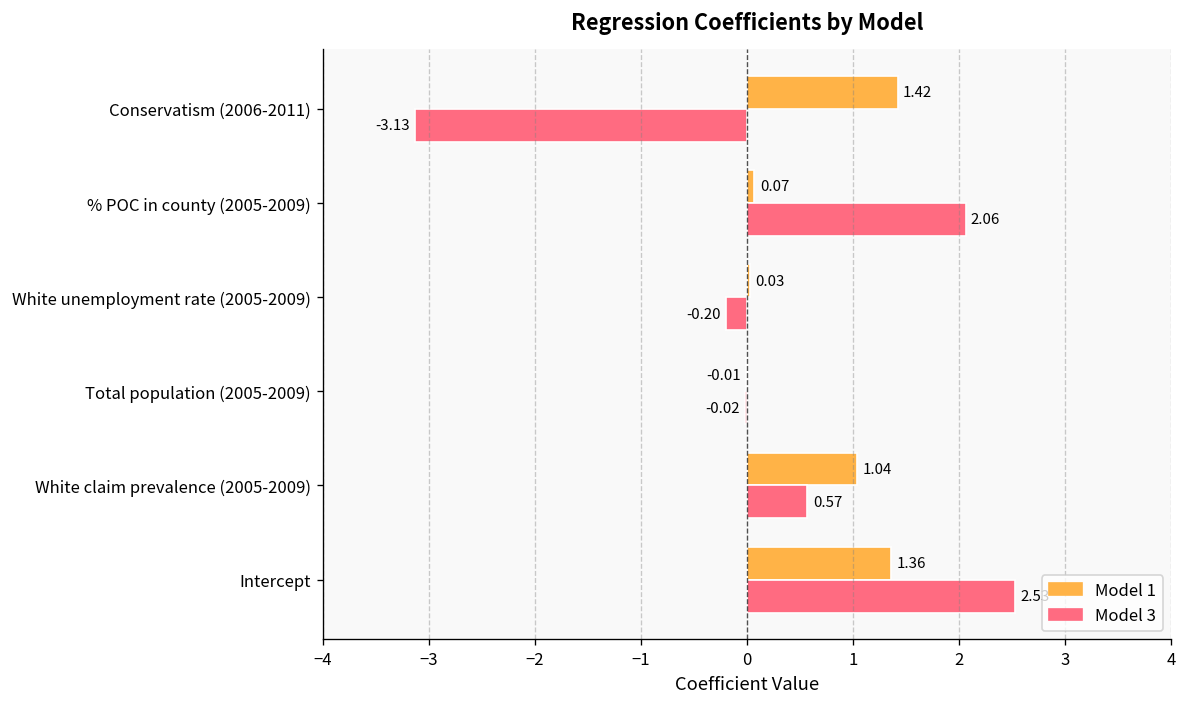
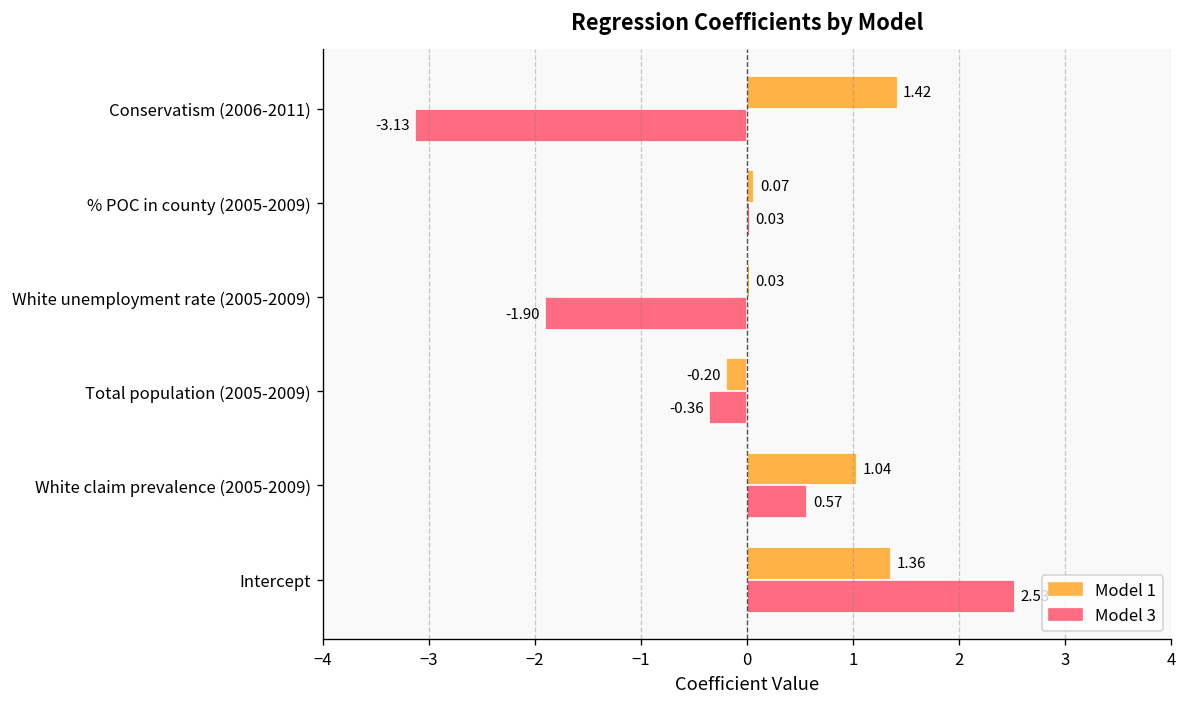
Model 3, % POC in county (2005-2009): 2.06 -> 0.03
Model 3, White unemployment rate (2005-2009): -0.20 -> -1.90
Model 1, Total population (2005-2009): -0.01 -> -0.20
Model 3, Total population (2005-2009): -0.02 -> -0.36
